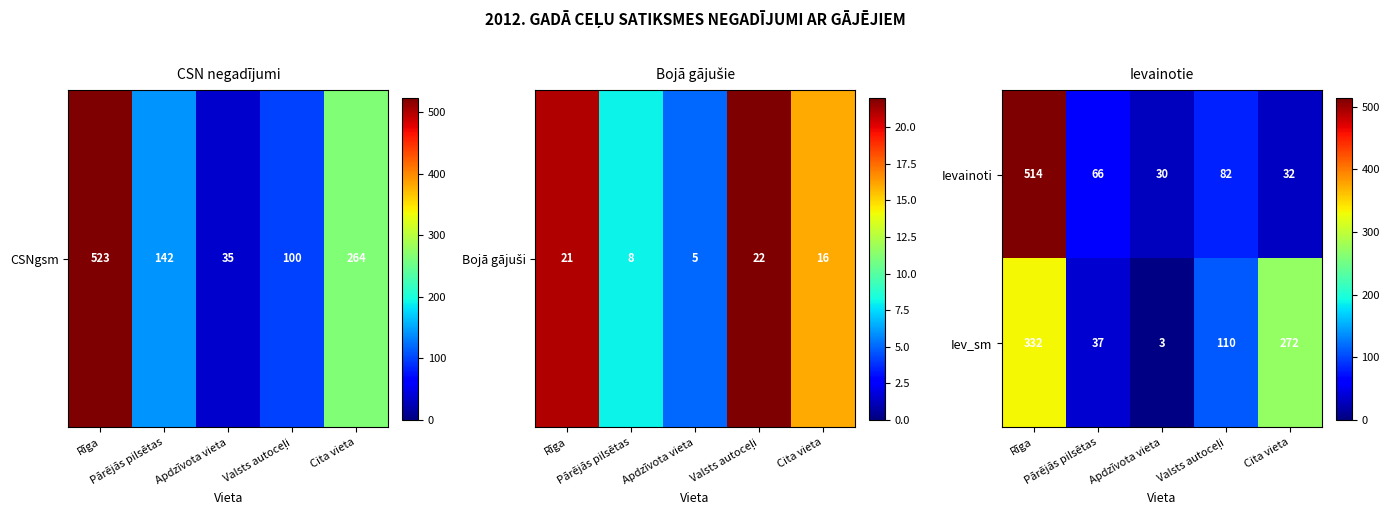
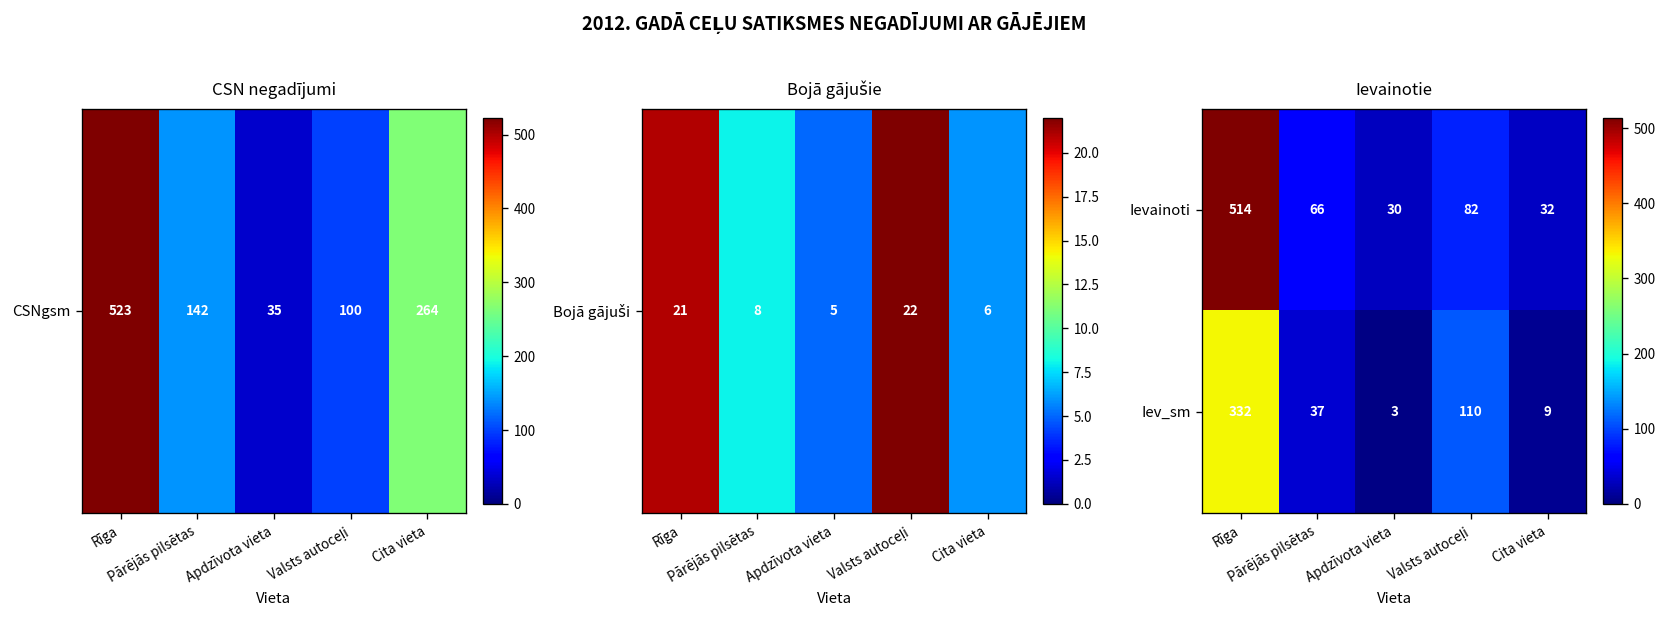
Bojā gājušie, Bojā gājuši, Cita vieta: 16 -> 6
Ievainotie, Iev_sm, Cita vieta: 272 -> 9
